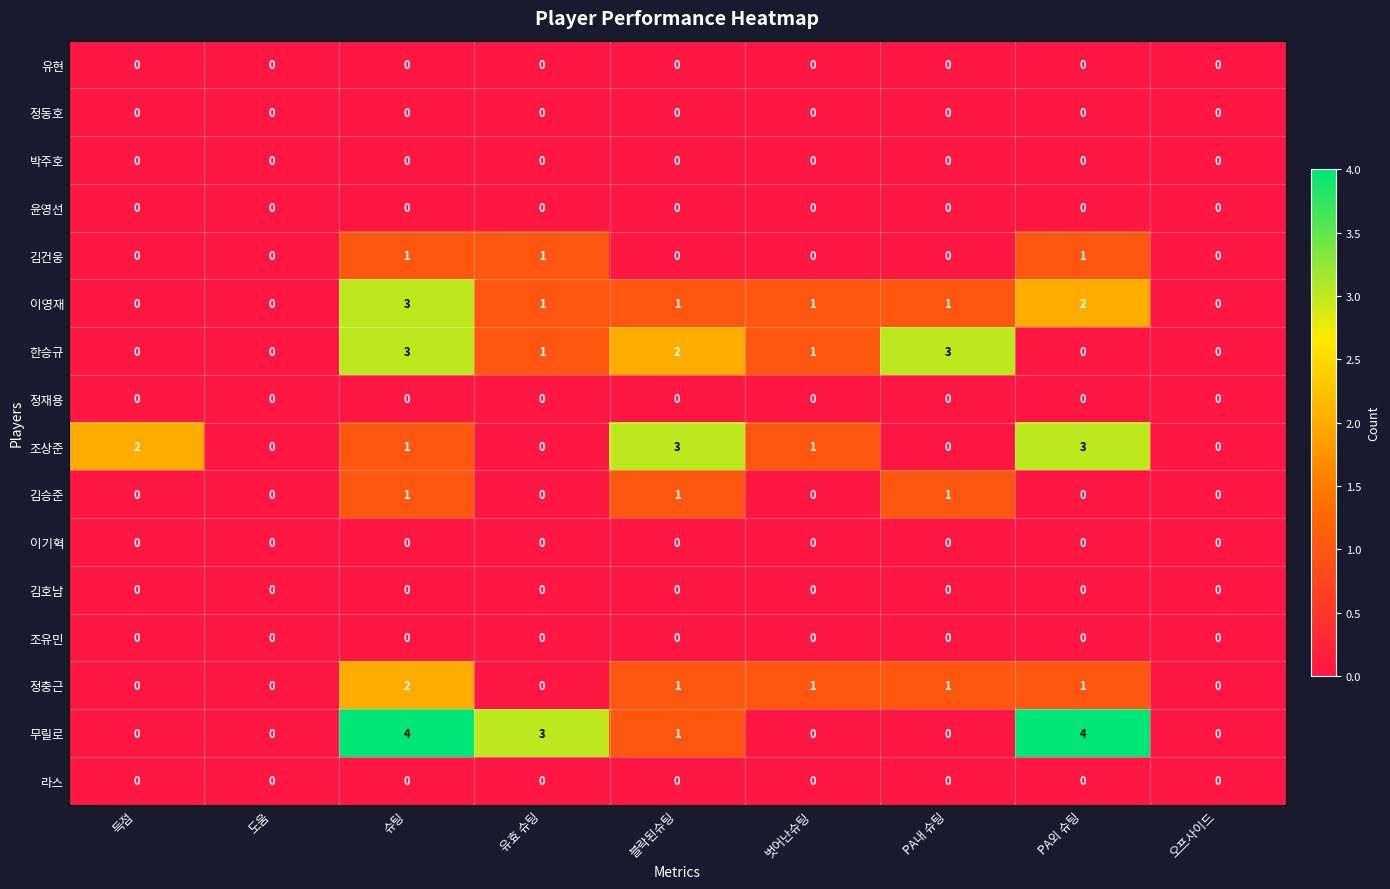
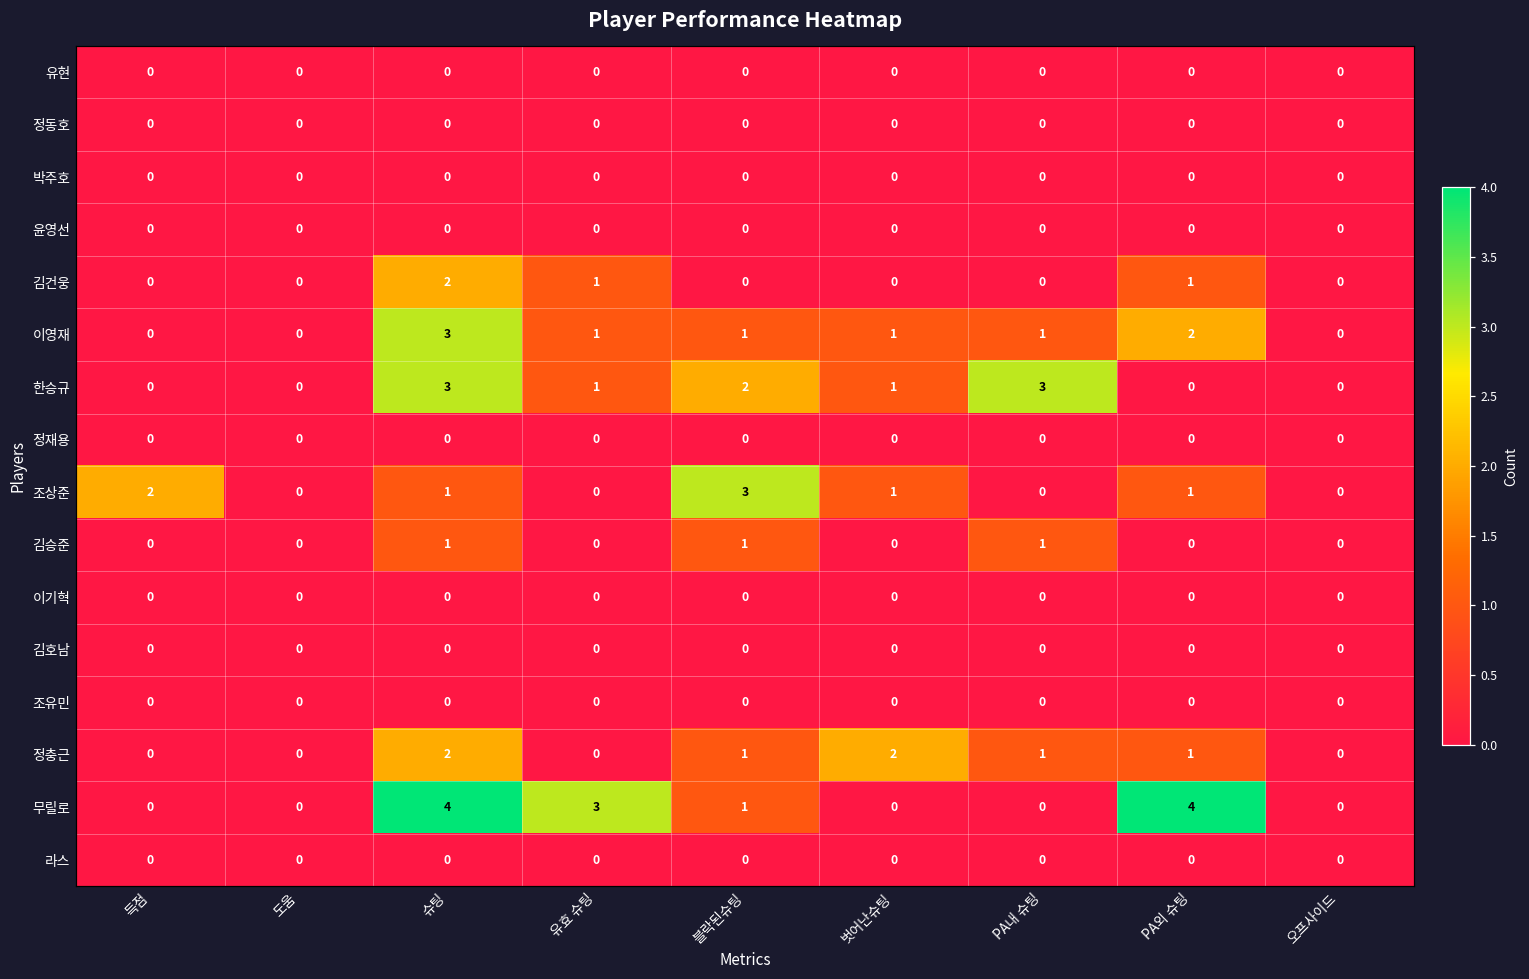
김건웅, 슈팅: 1 -> 2
조상준, PA외 슈팅: 3 -> 1
정충근, 벗어난슈팅: 1 -> 2
